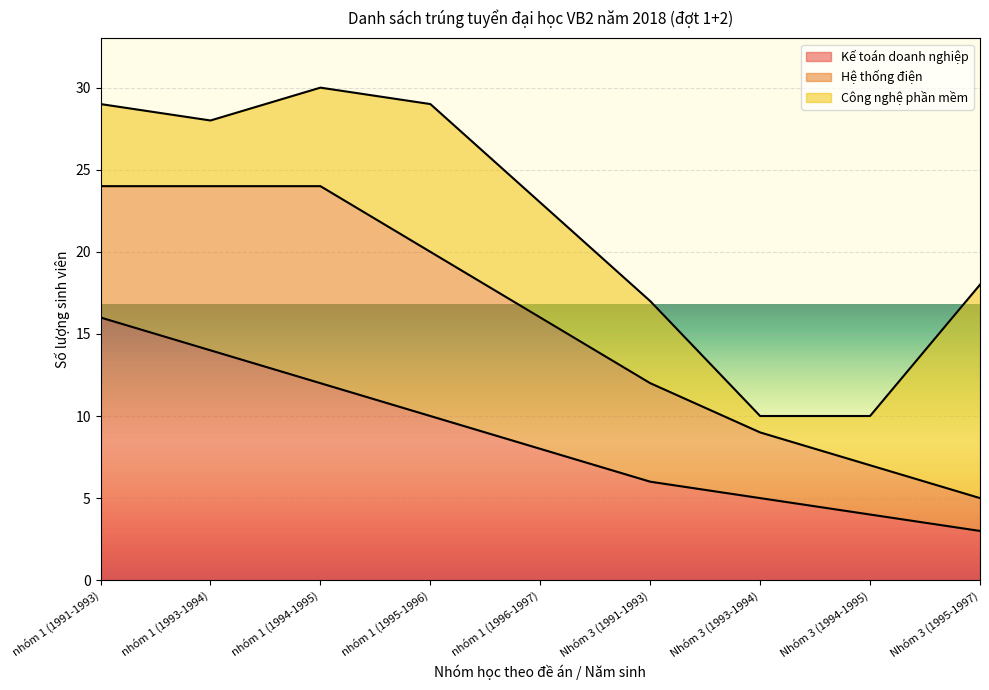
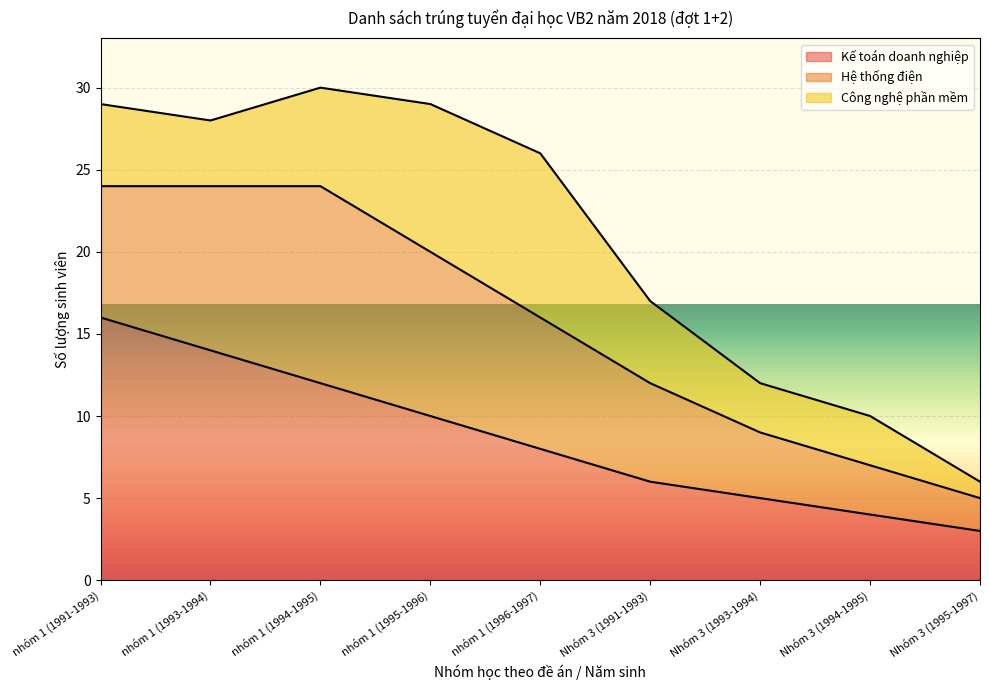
Công nghệ phần mềm, nhóm 1 (1996-1997): 7 -> 10
Công nghệ phần mềm, Nhóm 3 (1993-1994): 1 -> 3
Công nghệ phần mềm, Nhóm 3 (1995-1997): 13 -> 1
